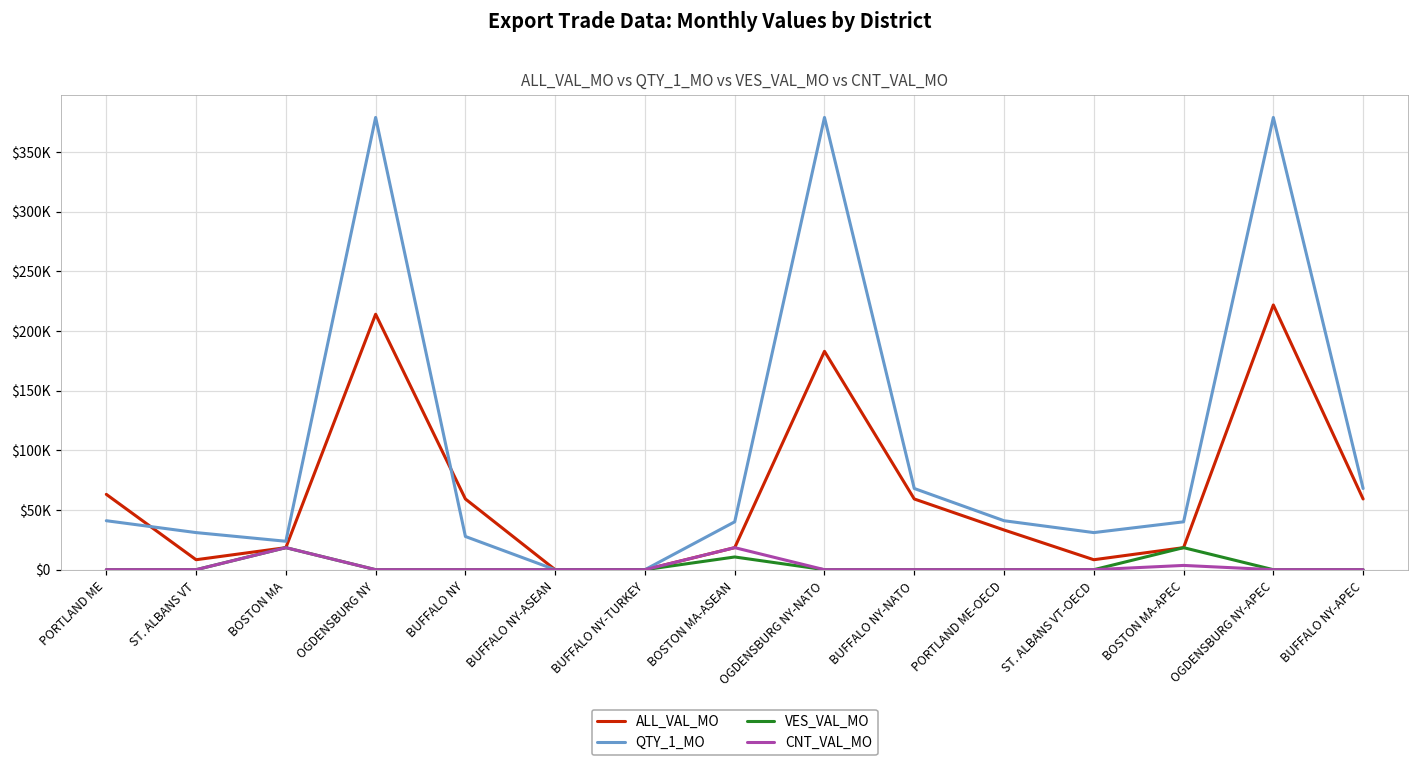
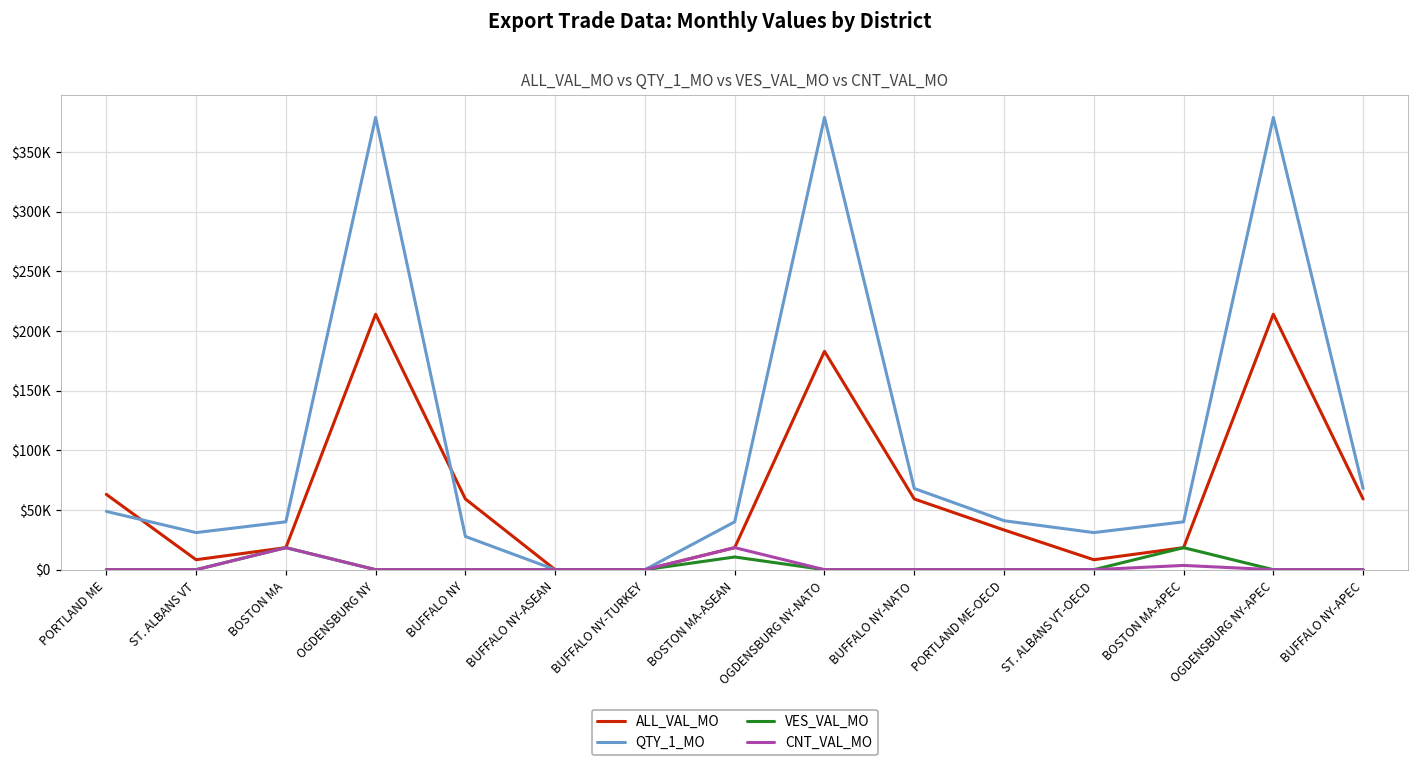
QTY_1_MO, PORTLAND ME: $41000 -> $49000
QTY_1_MO, BOSTON MA: $24000 -> $40000
ALL_VAL_MO, OGDENSBURG NY-APEC: $222000 -> $214000
